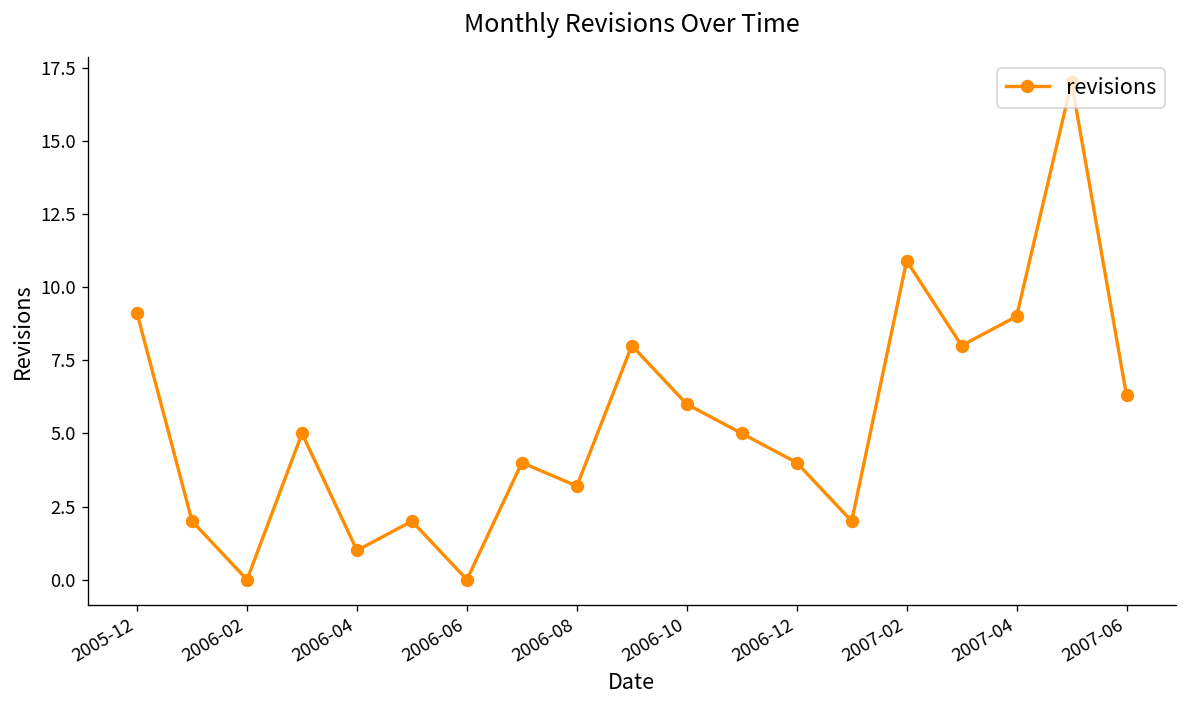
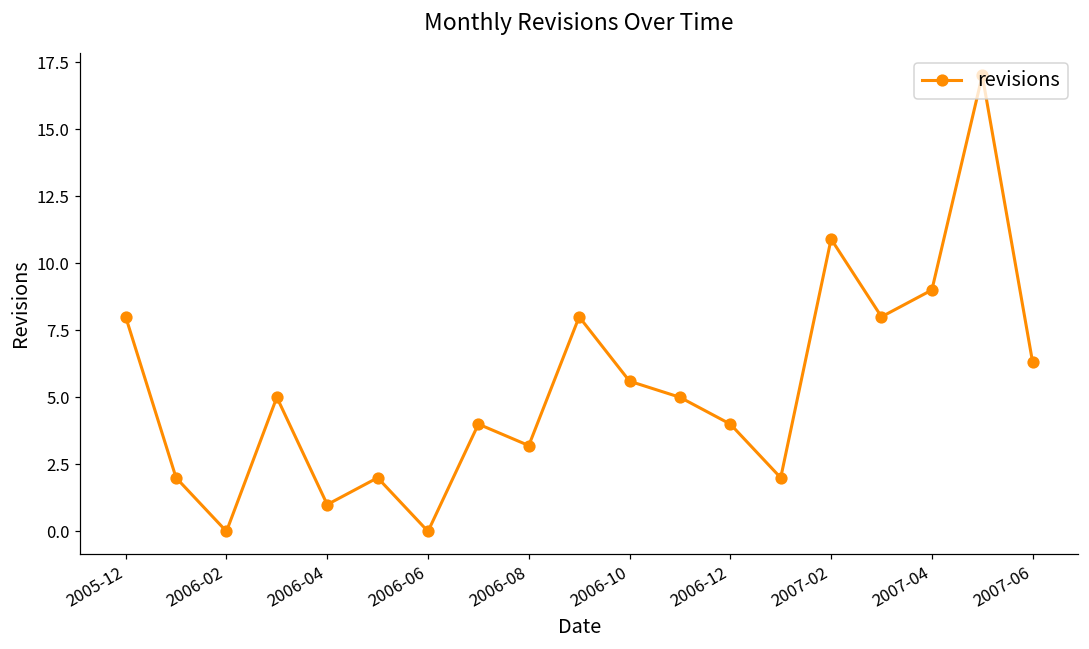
2005-12: 9.1 -> 8.0
2006-10: 6.0 -> 5.6
